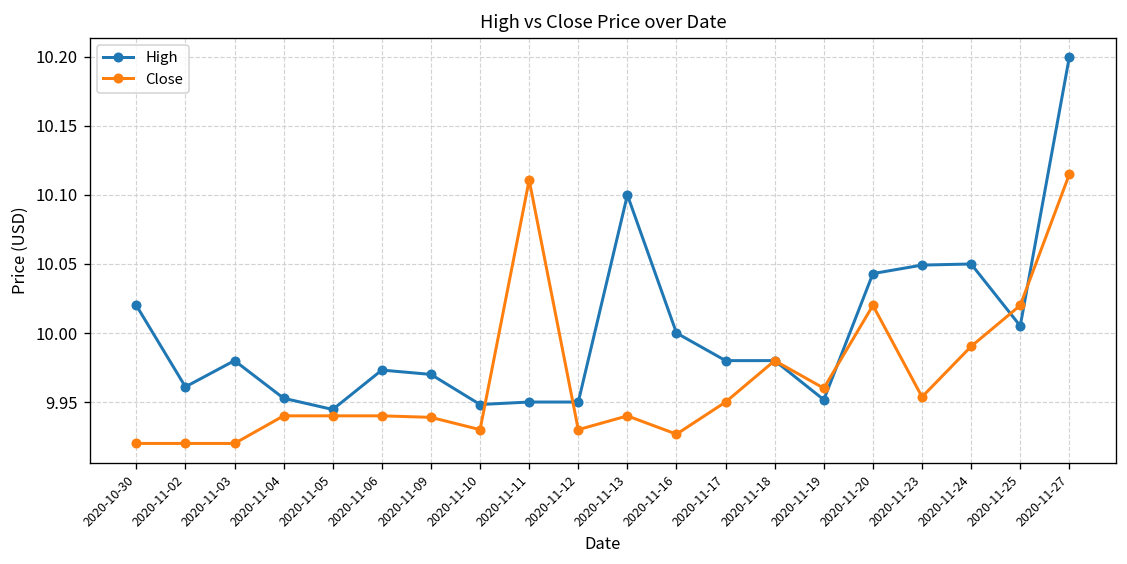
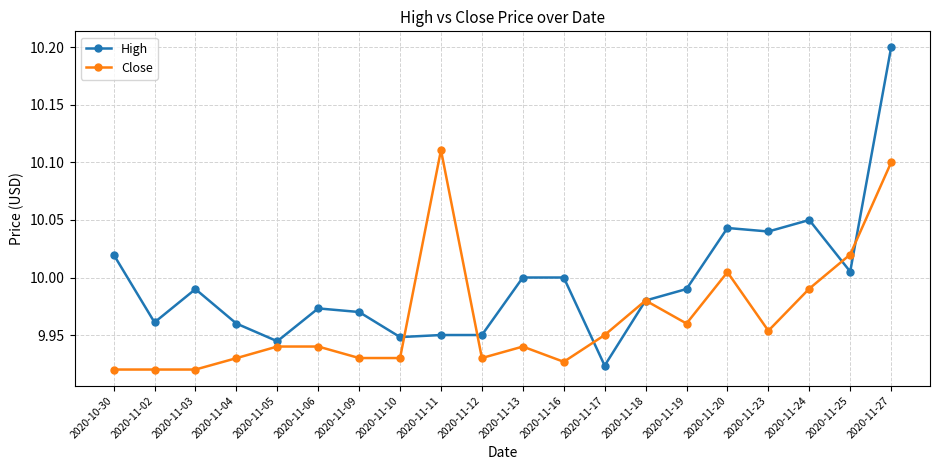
High, 2020-11-03: 9.980 -> 9.990
High, 2020-11-04: 9.953 -> 9.960
Close, 2020-11-04: 9.940 -> 9.930
Close, 2020-11-09: 9.939 -> 9.930
High, 2020-11-13: 10.1 -> 10.0
High, 2020-11-17: 9.980 -> 9.923
High, 2020-11-19: 9.952 -> 9.990
Close, 2020-11-20: 10.020 -> 10.005
High, 2020-11-23: 10.049 -> 10.040
Close, 2020-11-27: 10.115 -> 10.100
